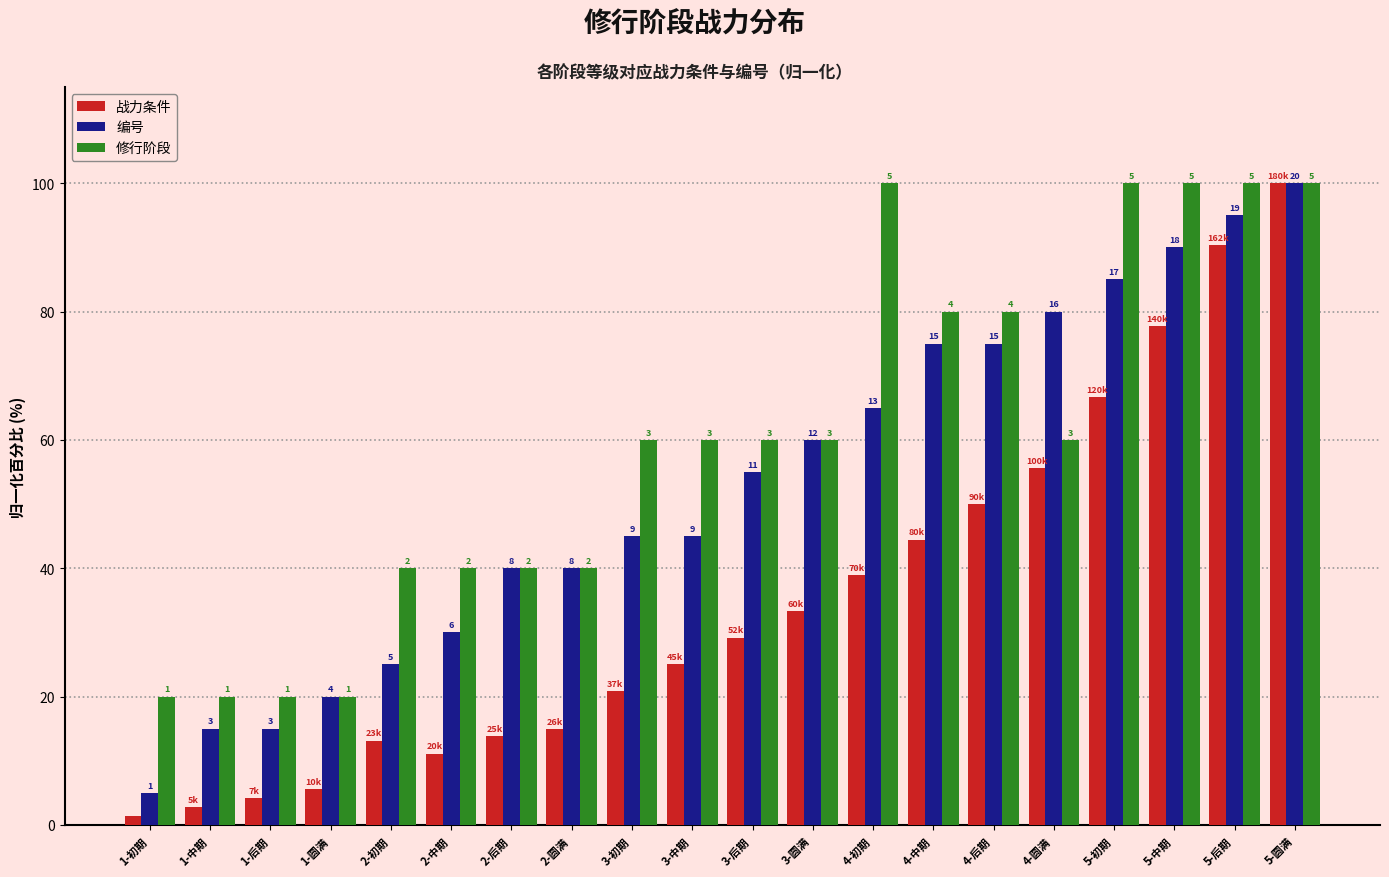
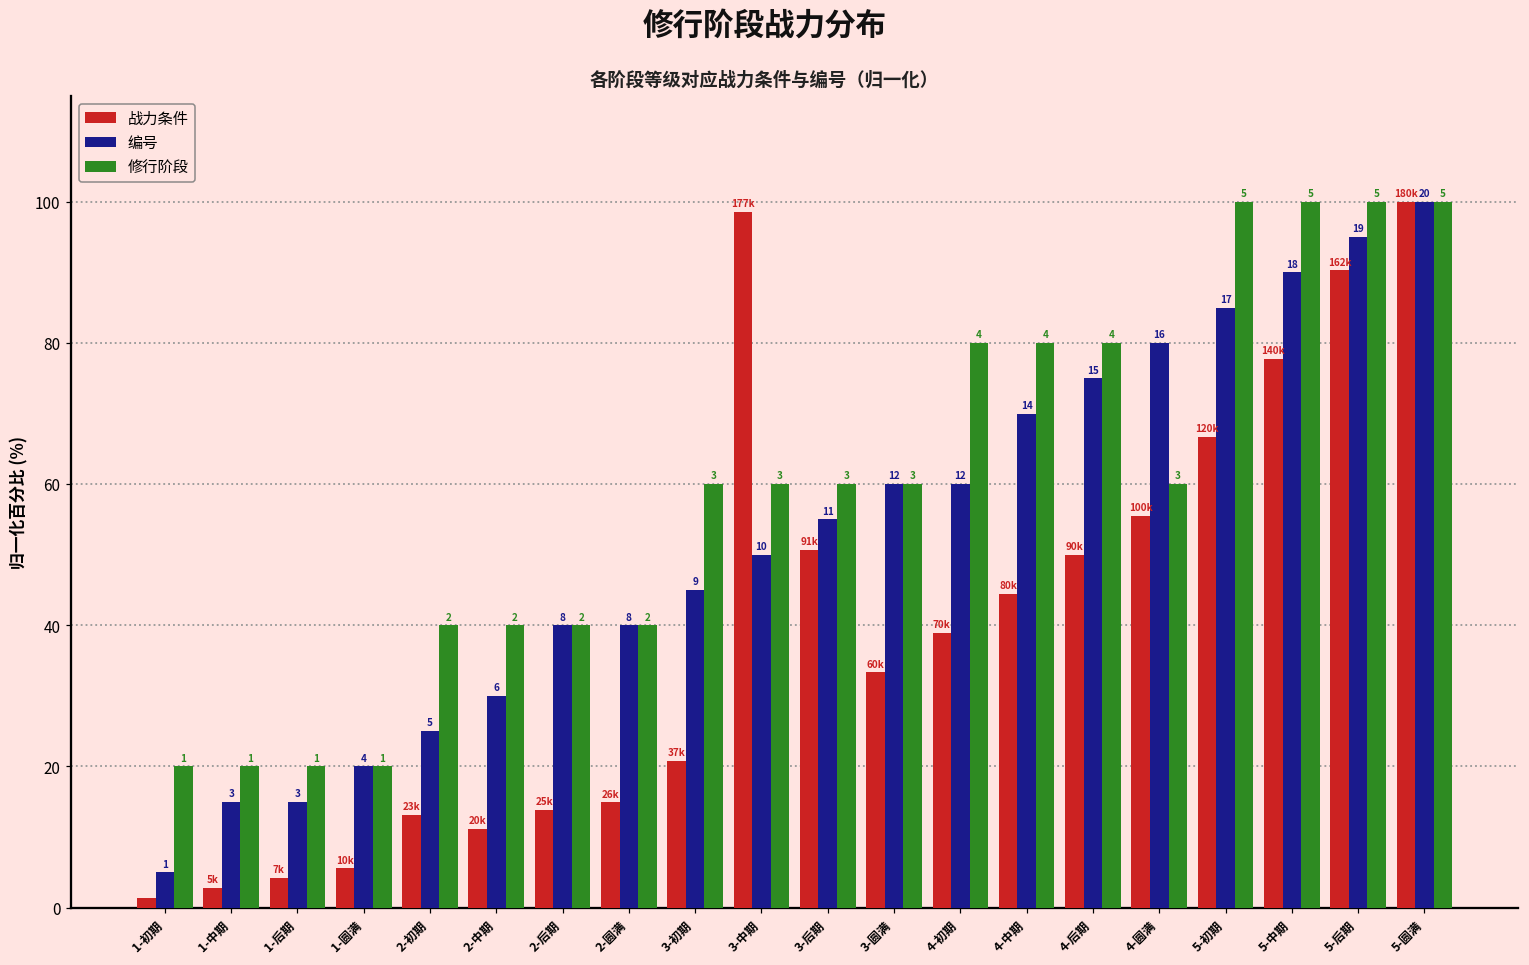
战力条件, 3-中期: 45k -> 177k
编号, 3-中期: 9 -> 10
战力条件, 3-后期: 52k -> 91k
编号, 4-初期: 13 -> 12
修行阶段, 4-初期: 5 -> 4
编号, 4-中期: 15 -> 14
